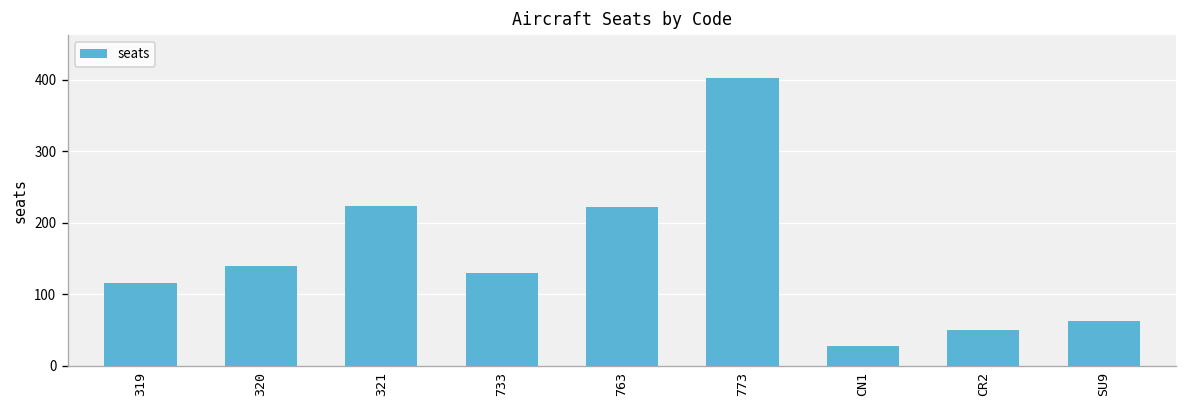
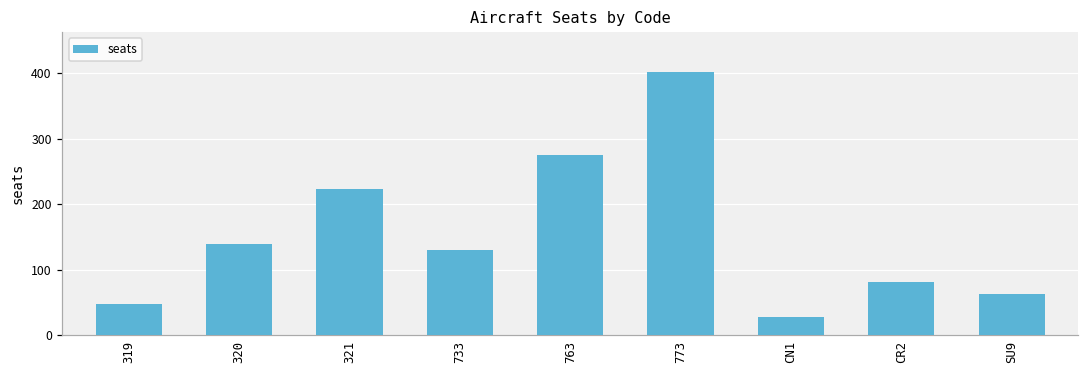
319: 120 -> 50
763: 220 -> 280
CR2: 50 -> 80
